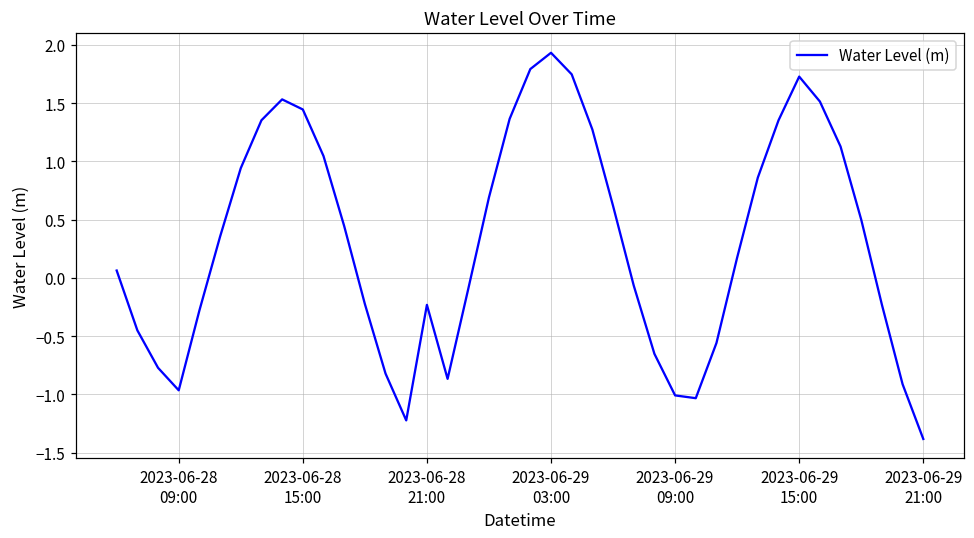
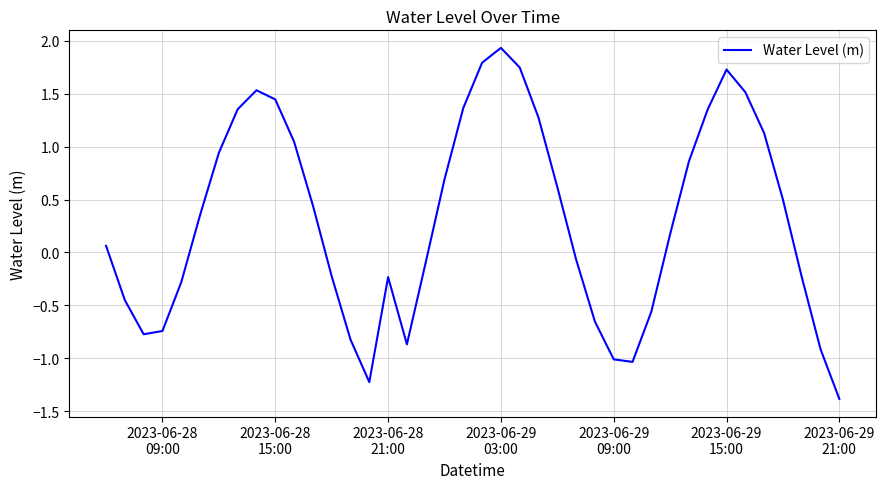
2023-06-28 09:00: -0.97 -> -0.74
